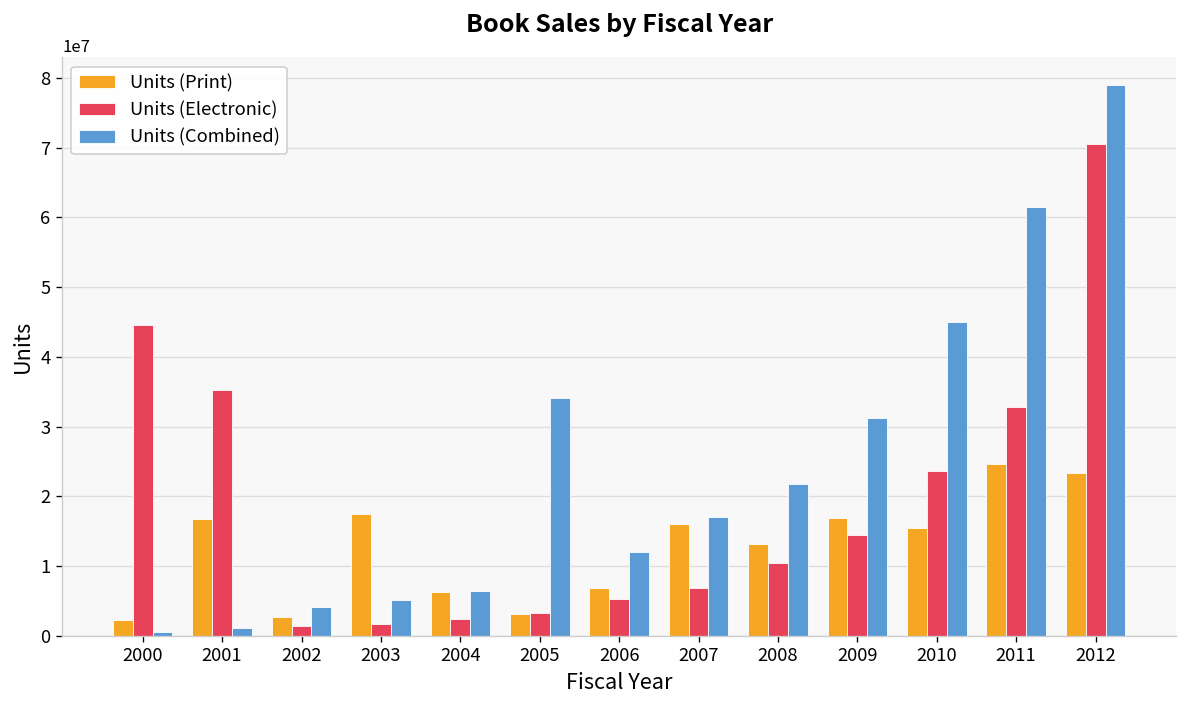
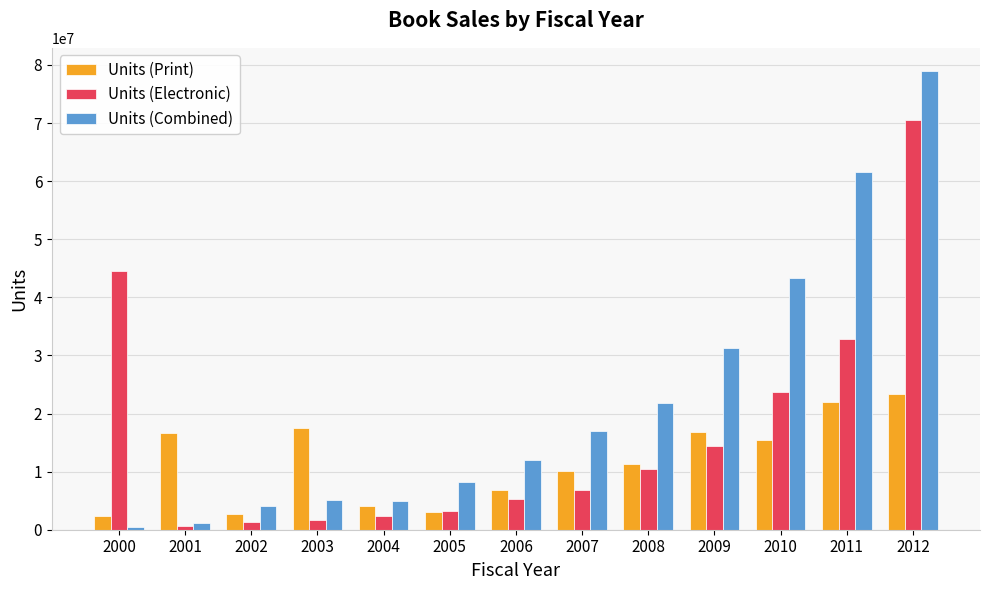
Units (Electronic), 2001: 35000000 -> 1000000
Units (Print), 2004: 6000000 -> 4000000
Units (Combined), 2004: 6000000 -> 5000000
Units (Combined), 2005: 34000000 -> 8000000
Units (Print), 2007: 16000000 -> 10000000
Units (Print), 2008: 13000000 -> 11000000
Units (Combined), 2010: 45000000 -> 43000000
Units (Print), 2011: 25000000 -> 22000000
